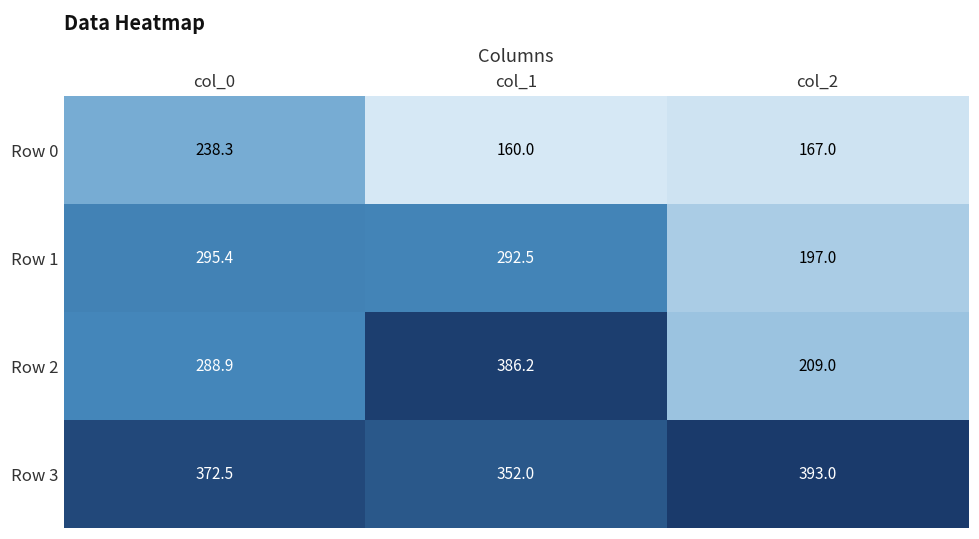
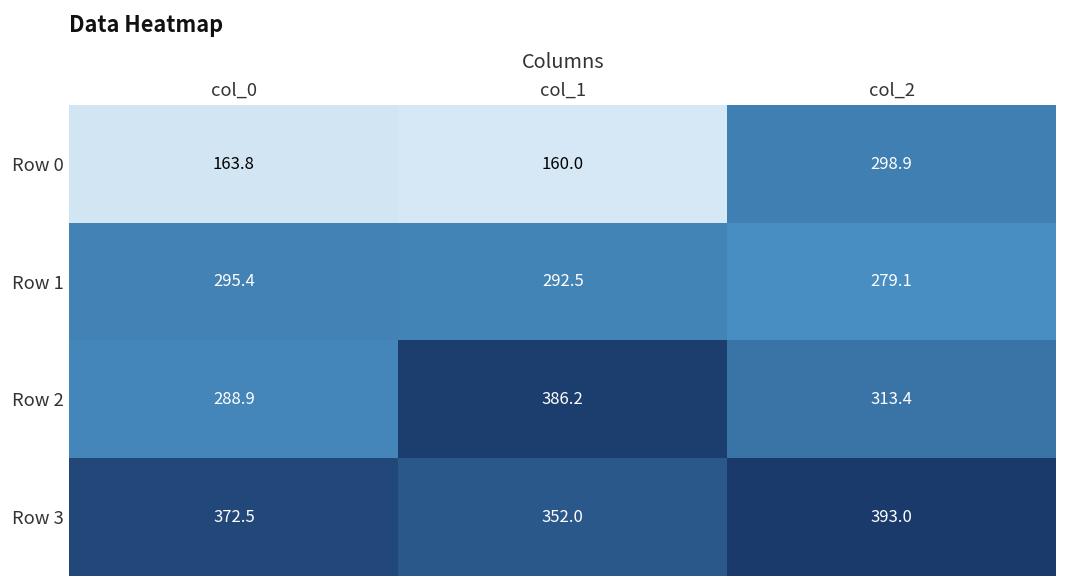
Row 0, col_0: 238.3 -> 163.8
Row 0, col_2: 167.0 -> 298.9
Row 1, col_2: 197.0 -> 279.1
Row 2, col_2: 209.0 -> 313.4
